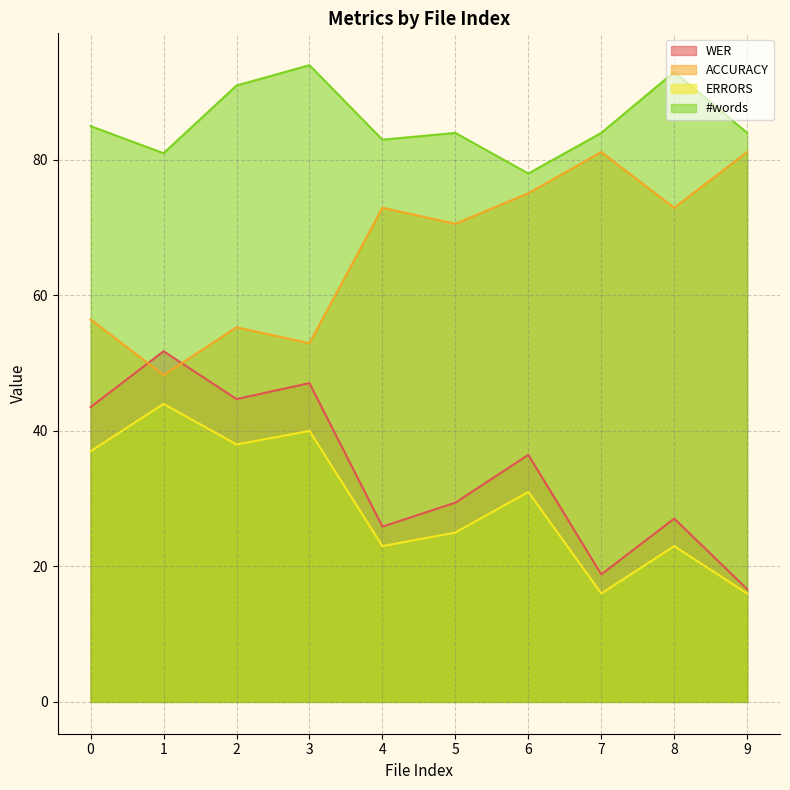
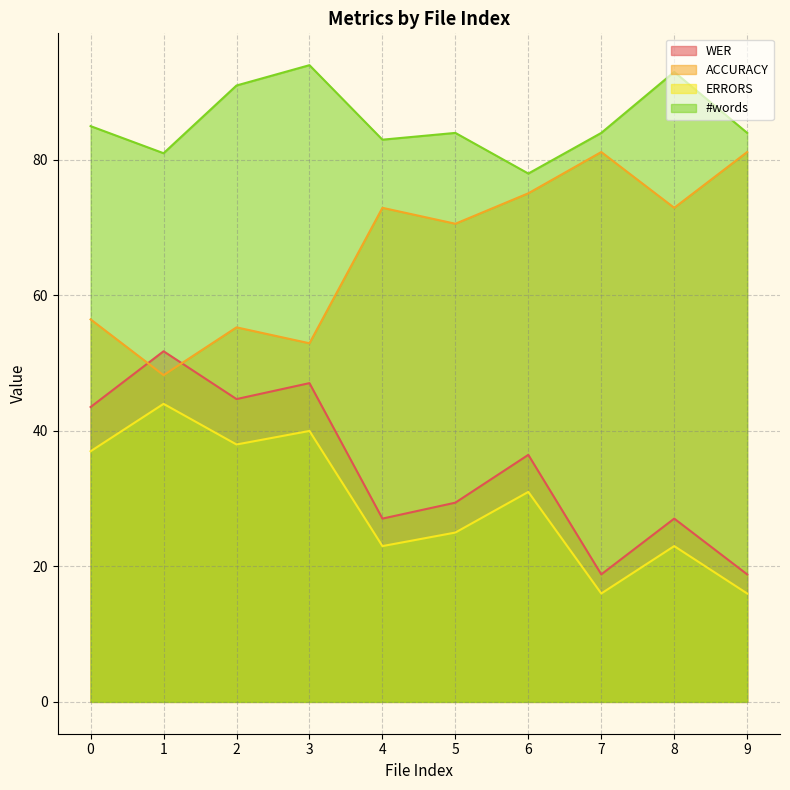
WER, 4: 26 -> 27
WER, 9: 17 -> 19
